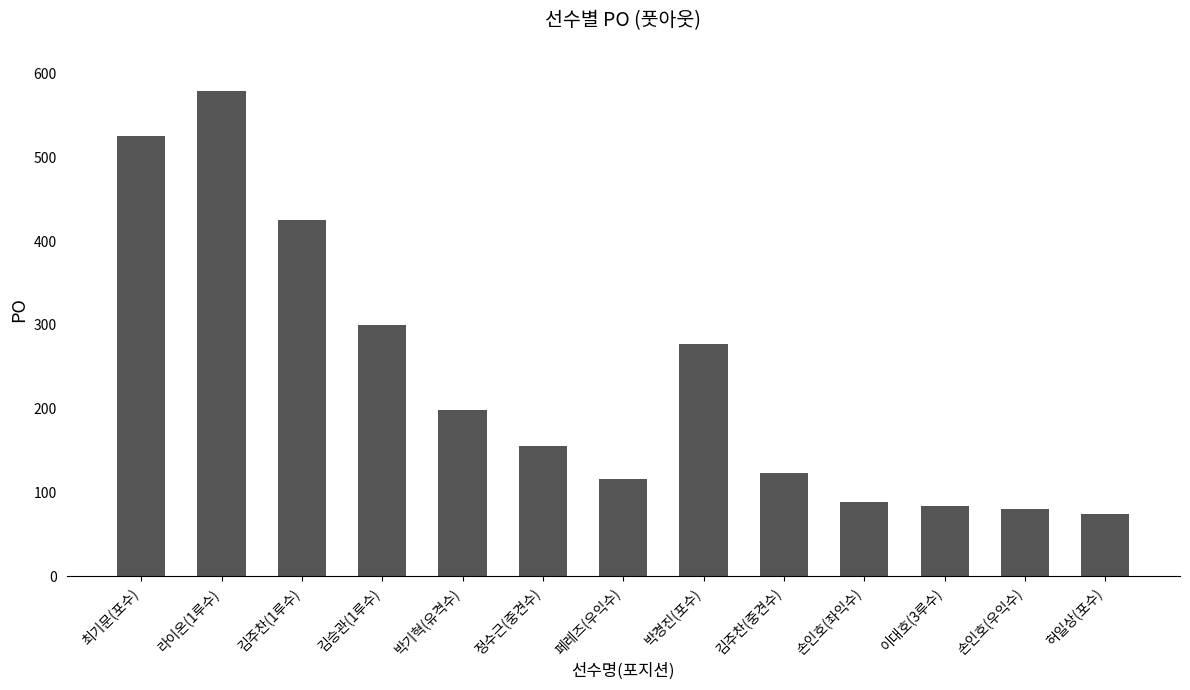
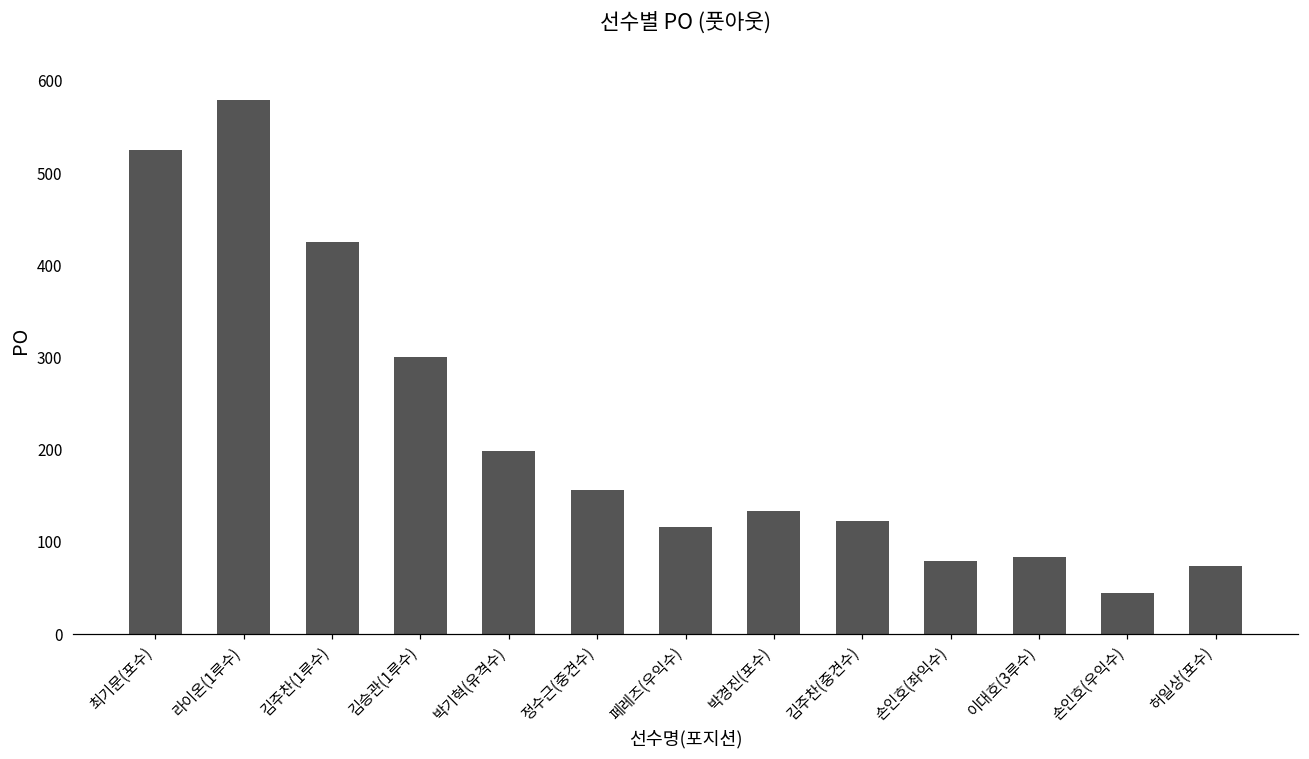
박경진(포수): 280 -> 130
손인호(좌익수): 90 -> 80
손인호(우익수): 80 -> 40
